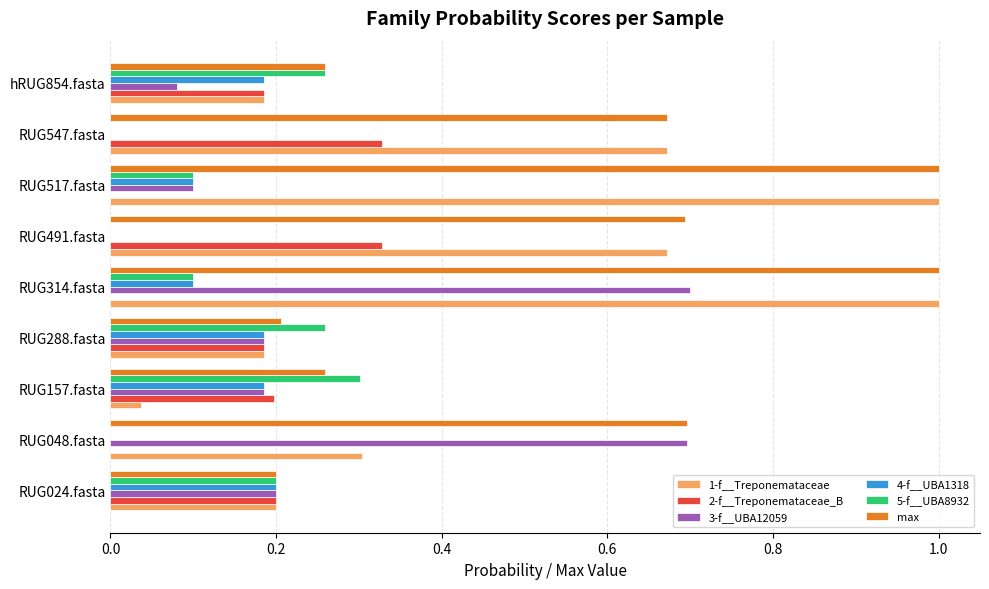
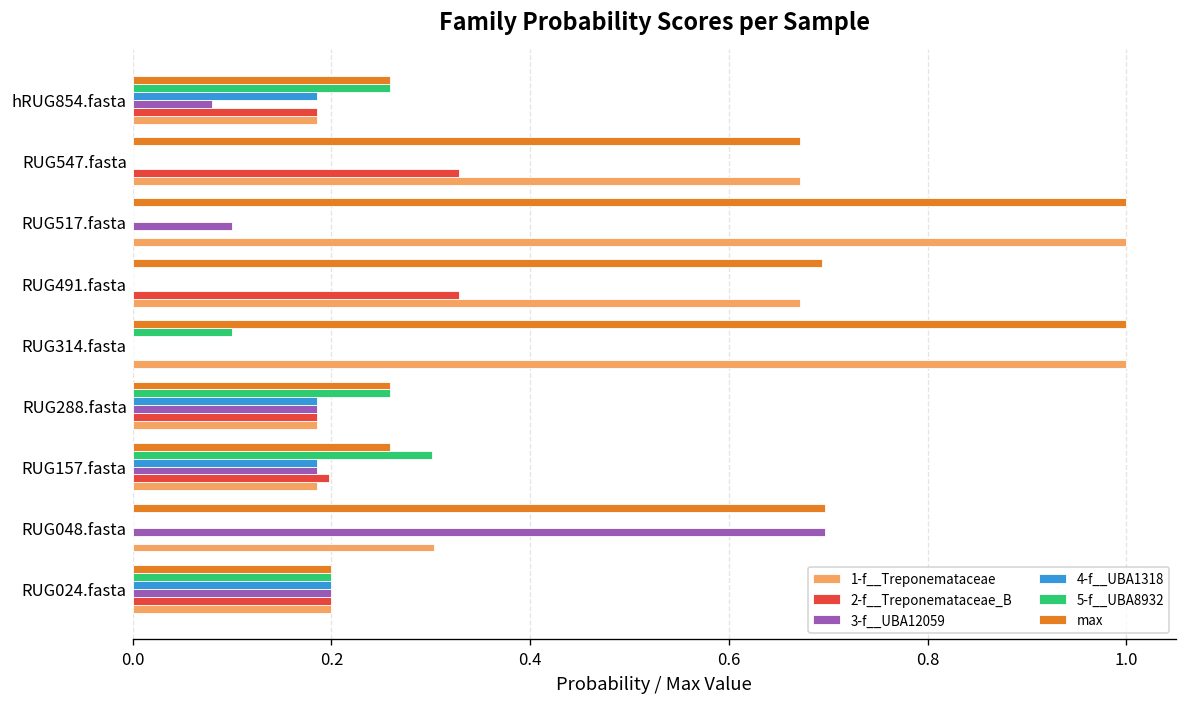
5-f__UBA8932, RUG517.fasta: 0.1 -> 0.0
4-f__UBA1318, RUG517.fasta: 0.1 -> 0.0
4-f__UBA1318, RUG314.fasta: 0.1 -> 0.0
3-f__UBA12059, RUG314.fasta: 0.7 -> 0.0
max, RUG288.fasta: 0.21 -> 0.26
1-f__Treponemataceae, RUG157.fasta: 0.04 -> 0.19
